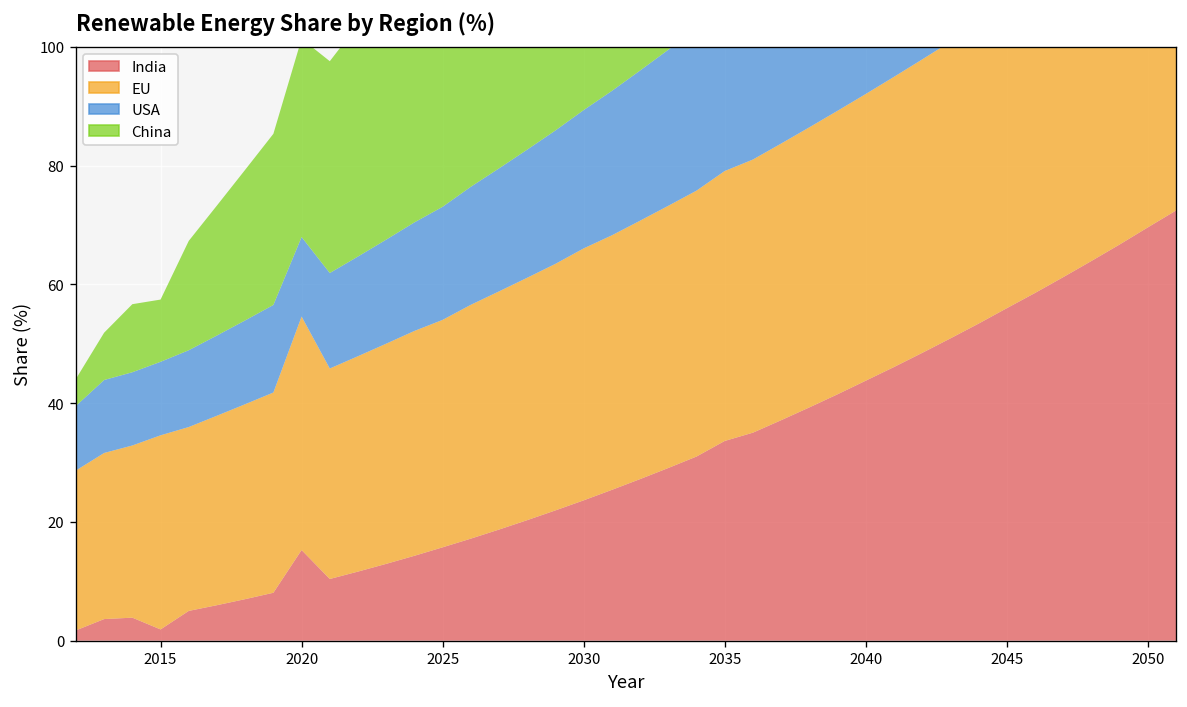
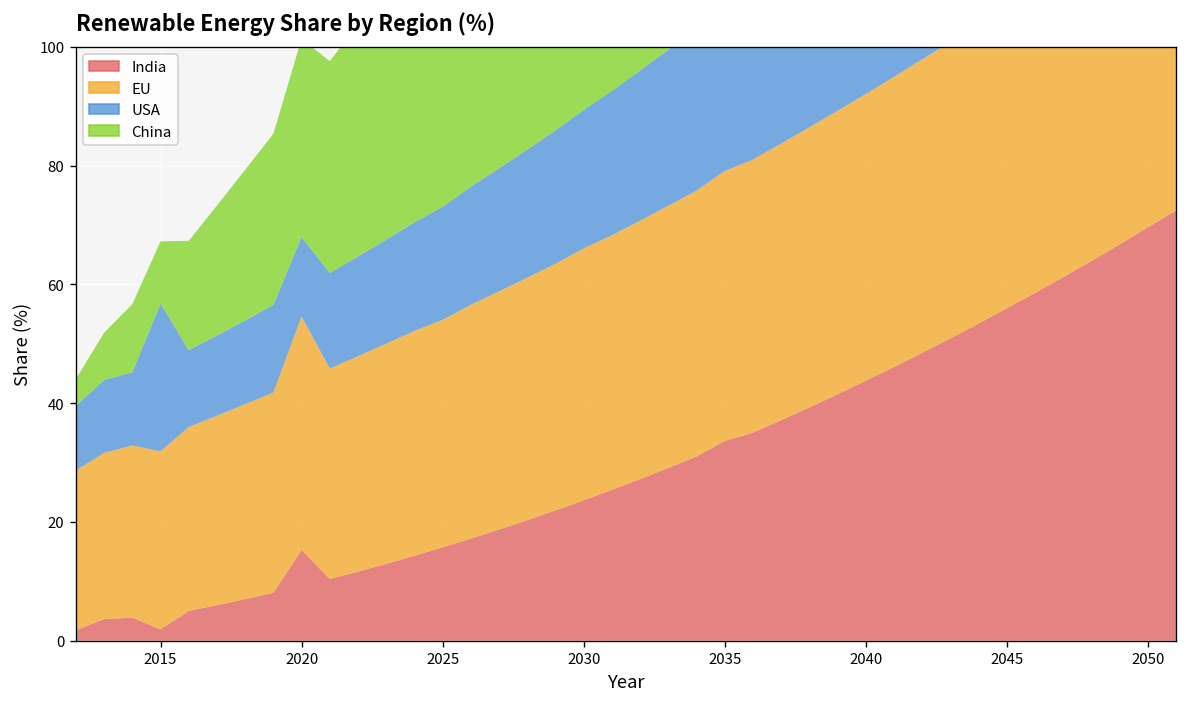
EU, 2015: 33 -> 30
USA, 2015: 12 -> 25
